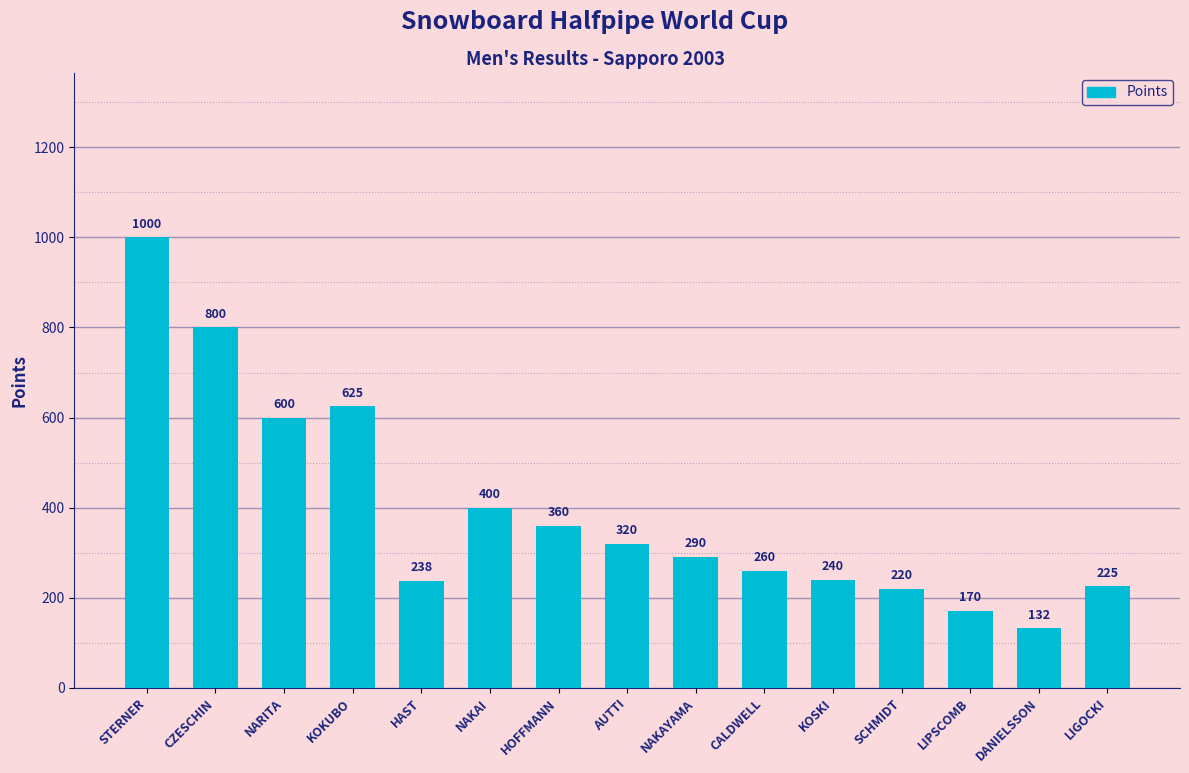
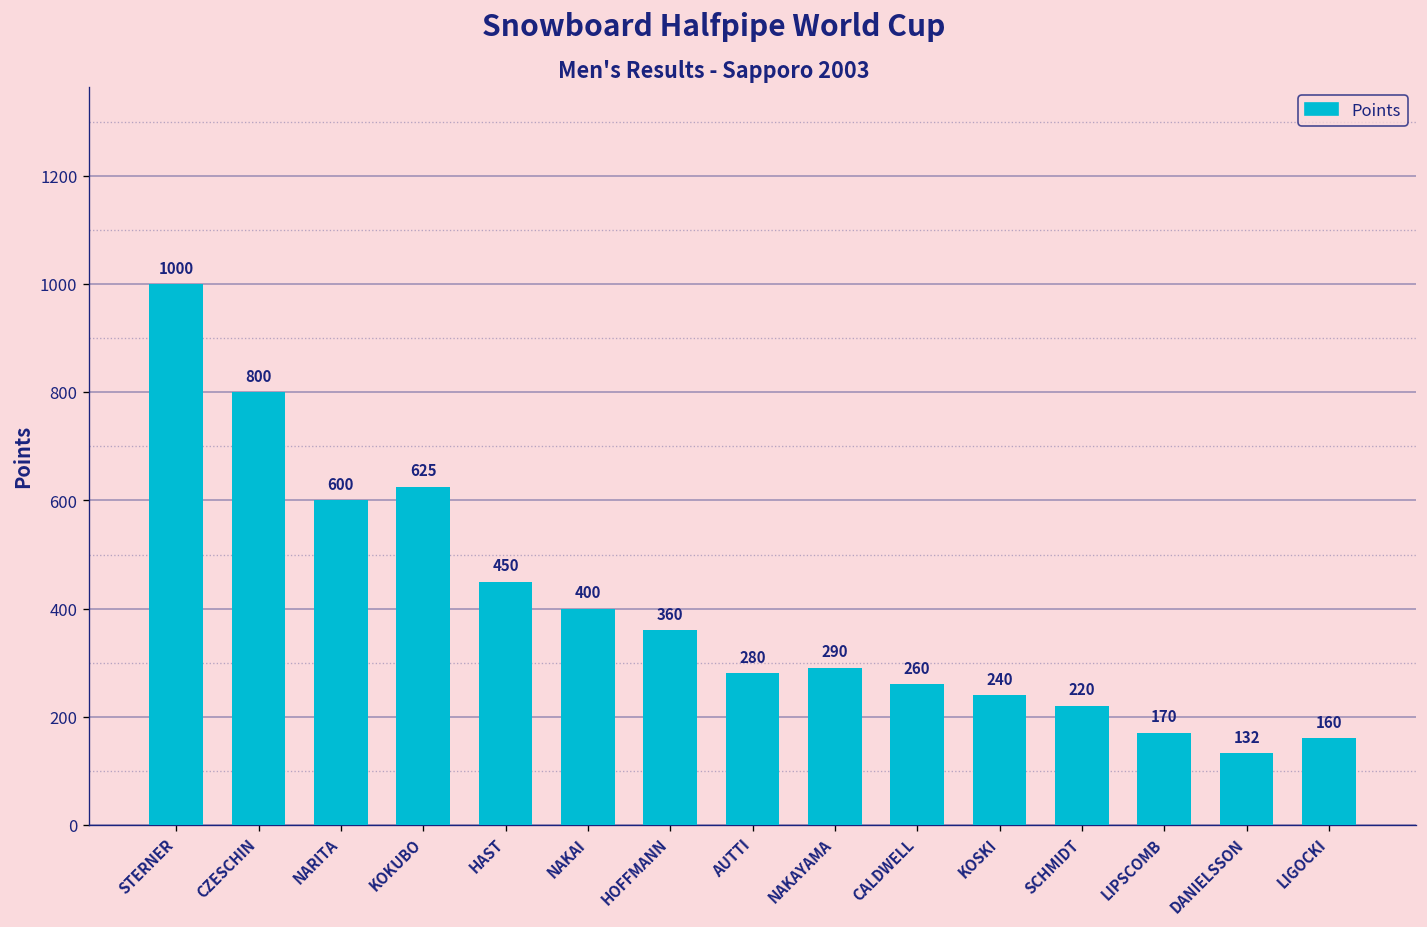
HAST: 238 -> 450
AUTTI: 320 -> 280
LIGOCKI: 225 -> 160
